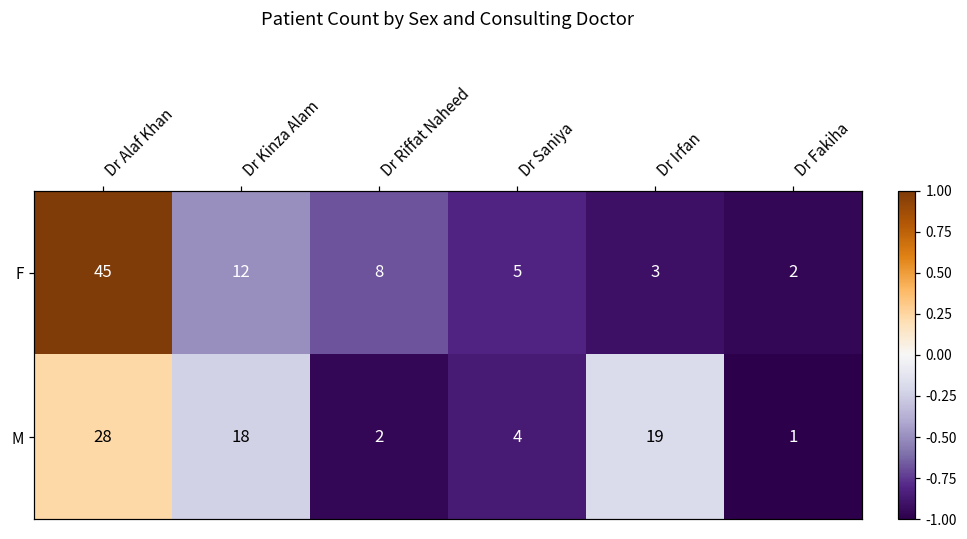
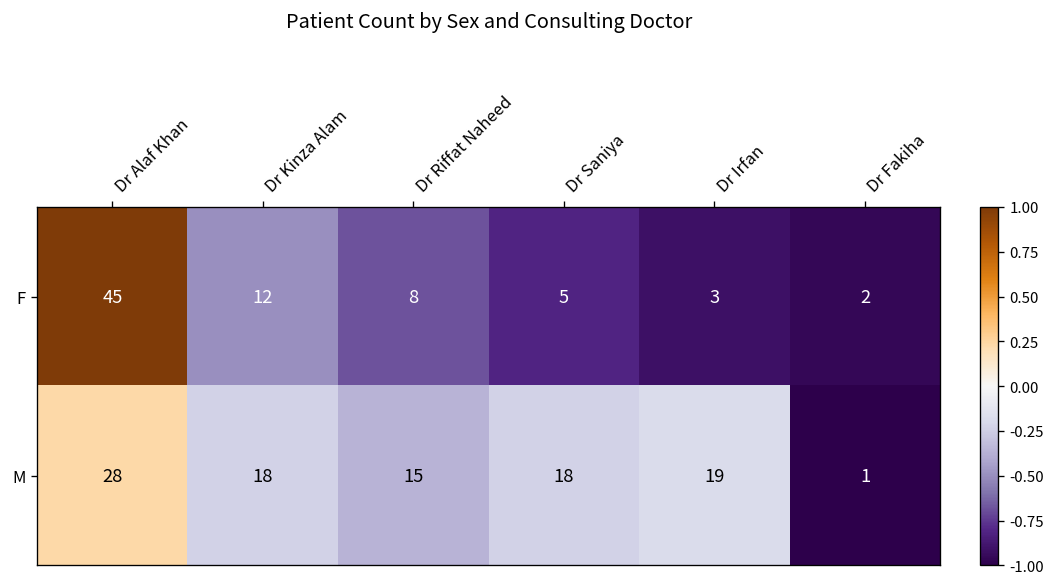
M, Dr Riffat Naheed: 2 -> 15
M, Dr Saniya: 4 -> 18
